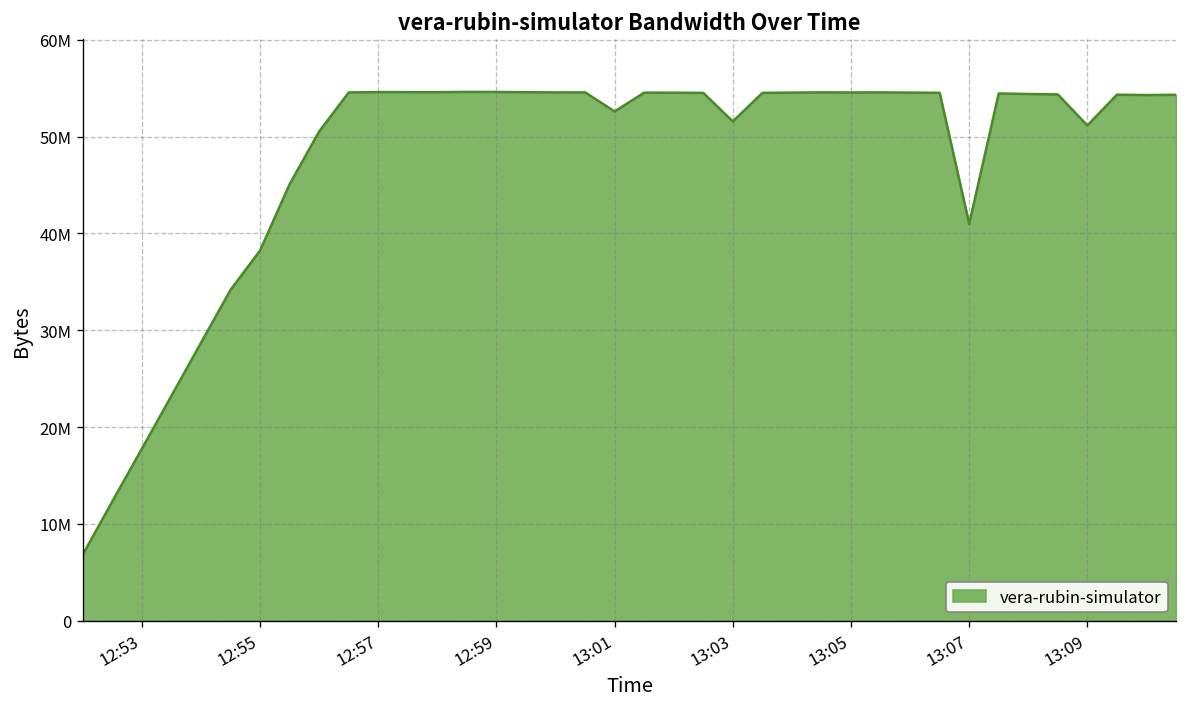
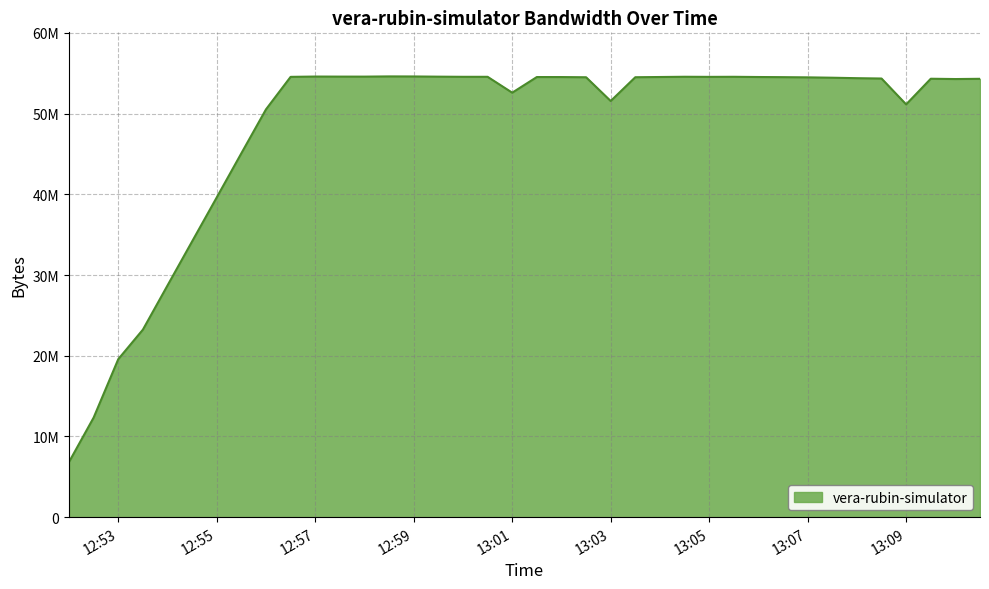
12:53: 18000000 -> 20000000
12:55: 38000000 -> 40000000
13:07: 41000000 -> 54000000
